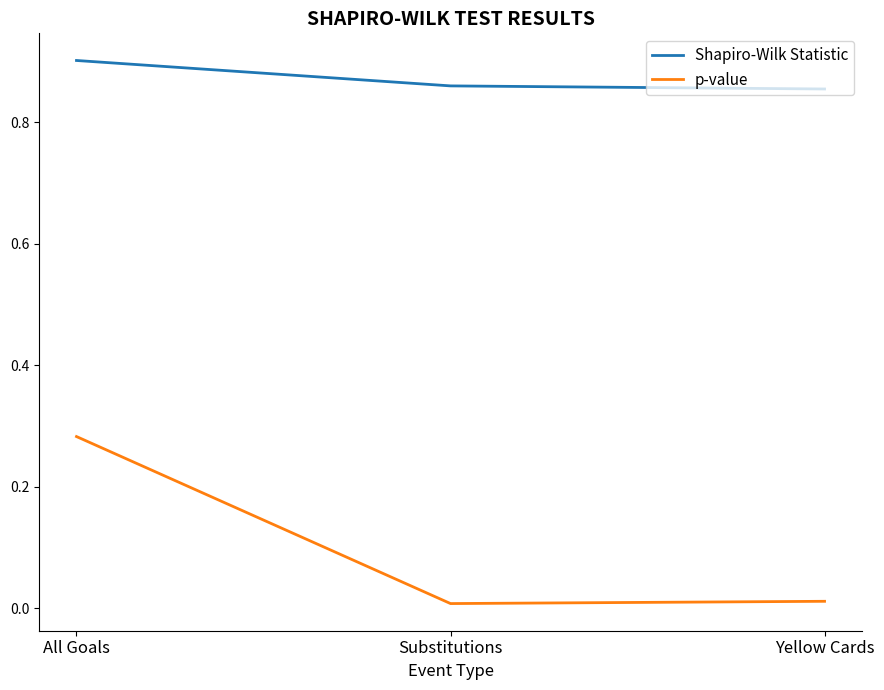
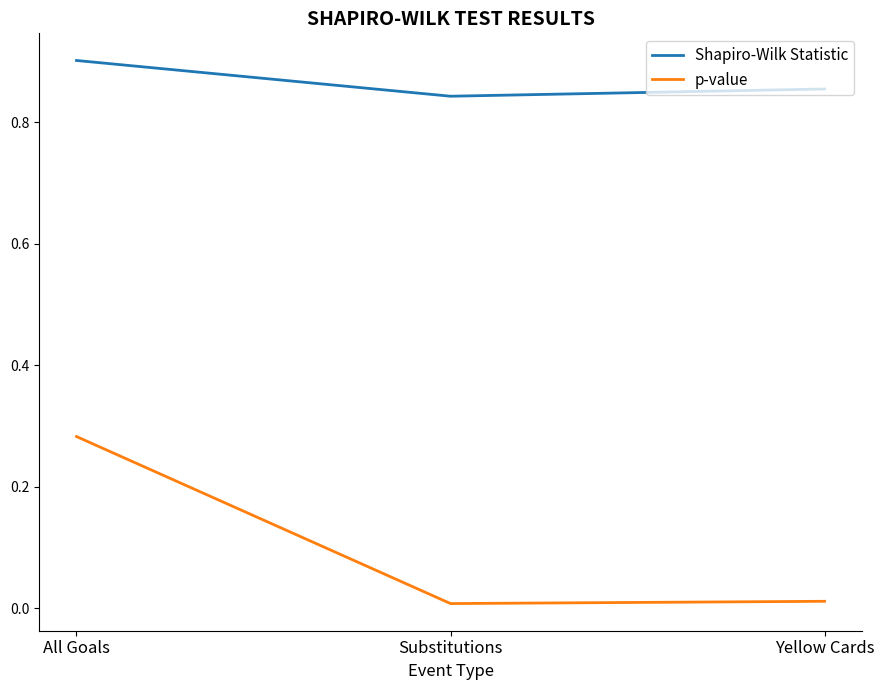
Shapiro-Wilk Statistic, Substitutions: 0.86 -> 0.84
